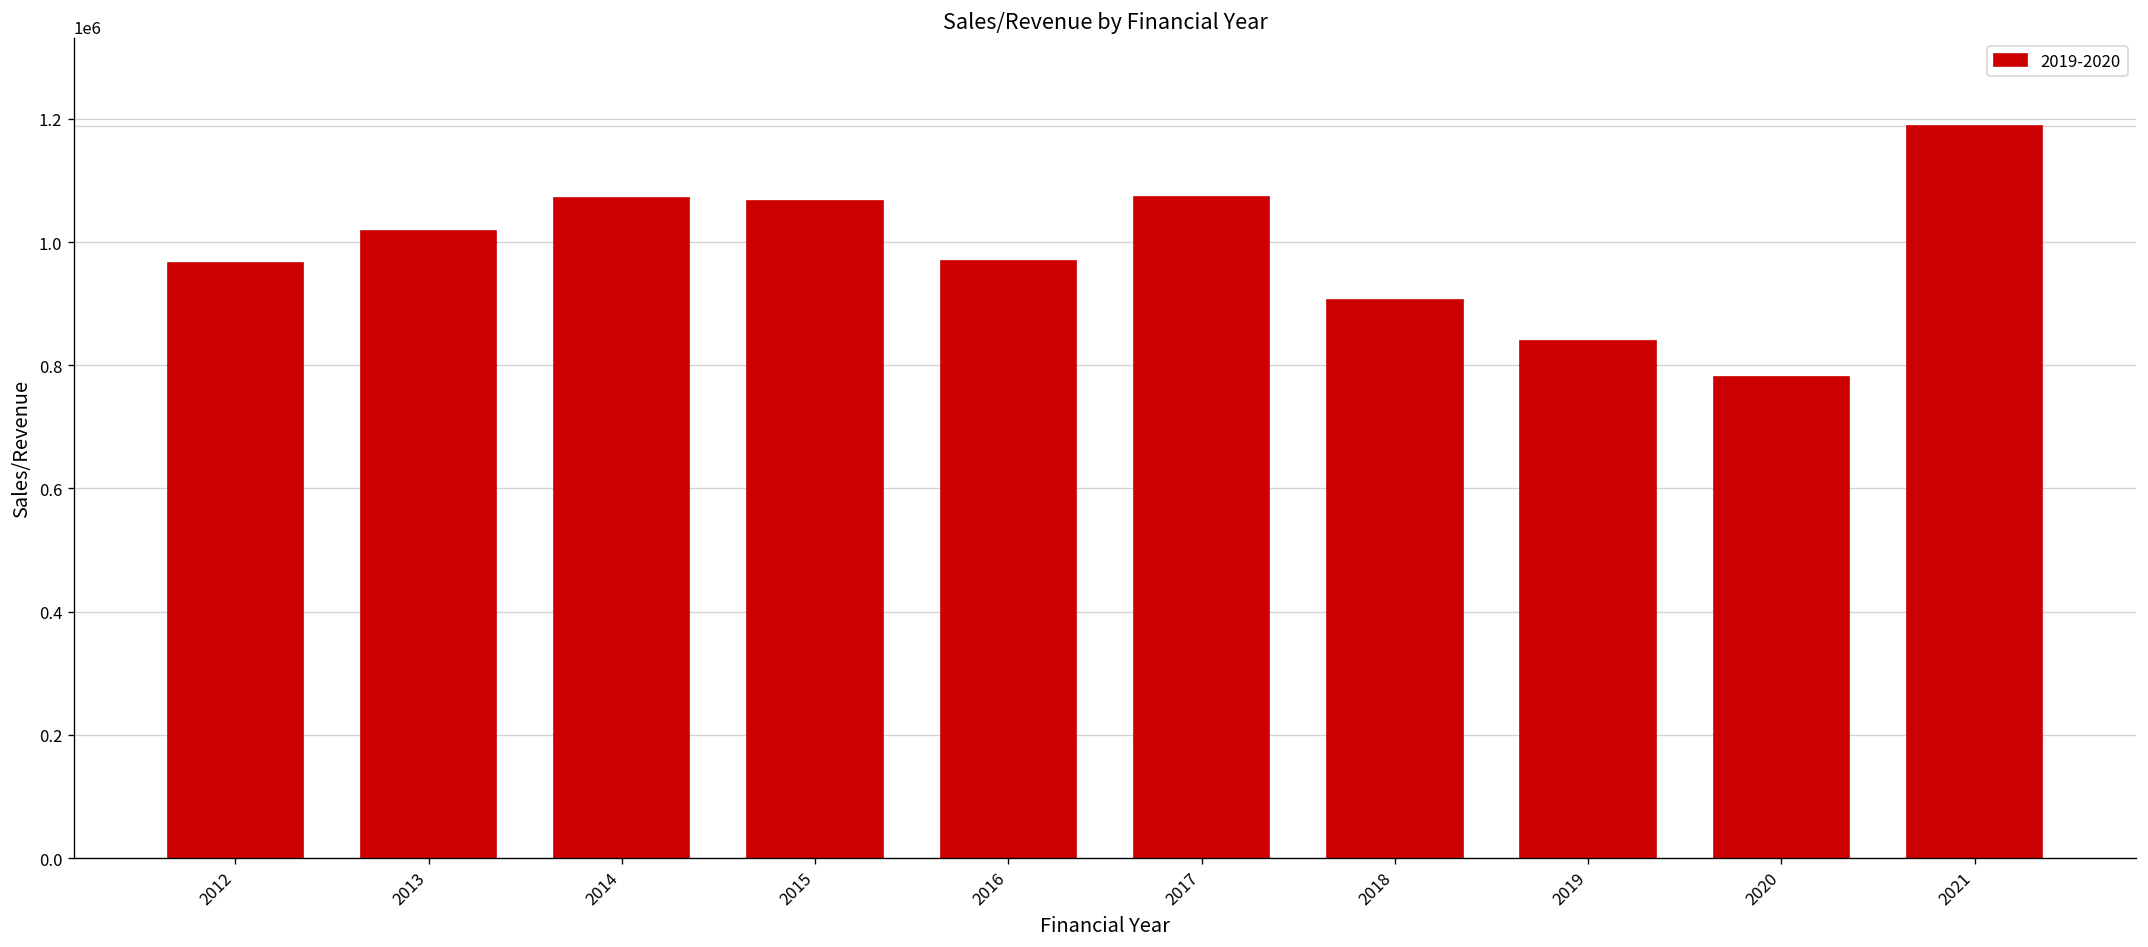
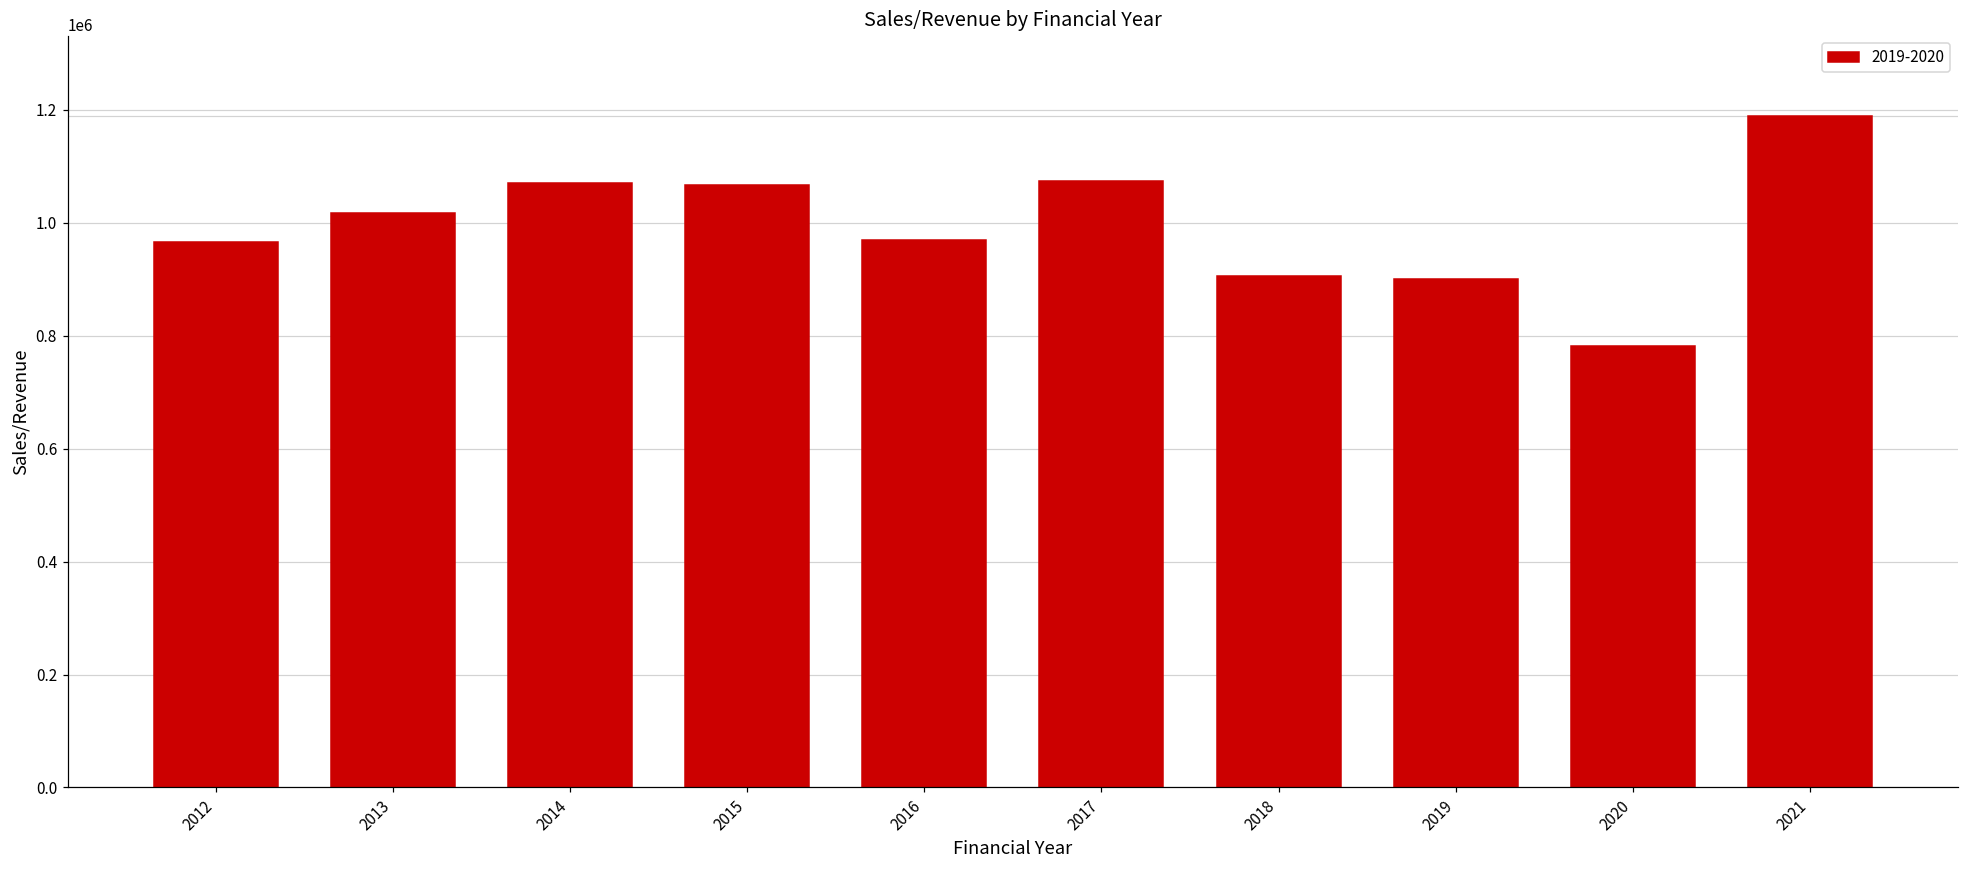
2019: 840000 -> 900000
